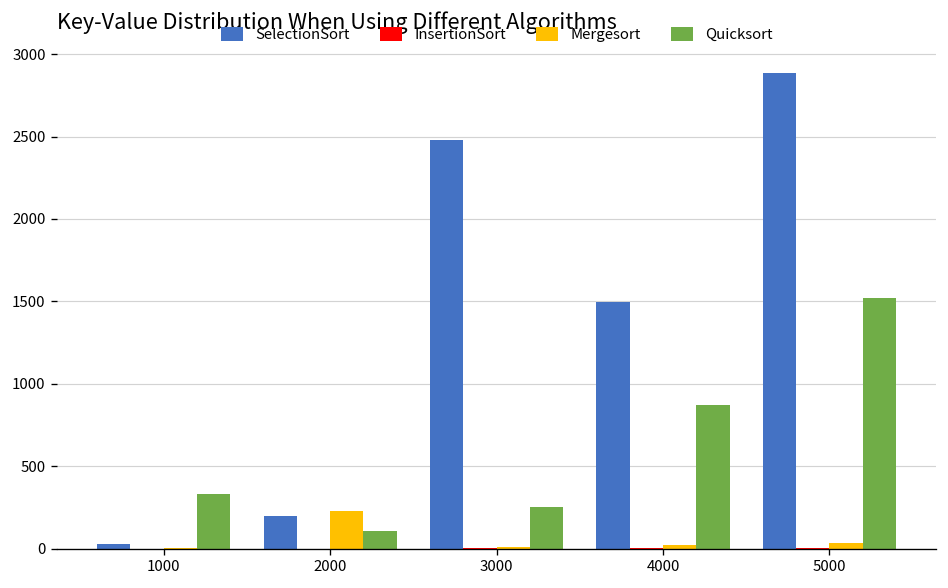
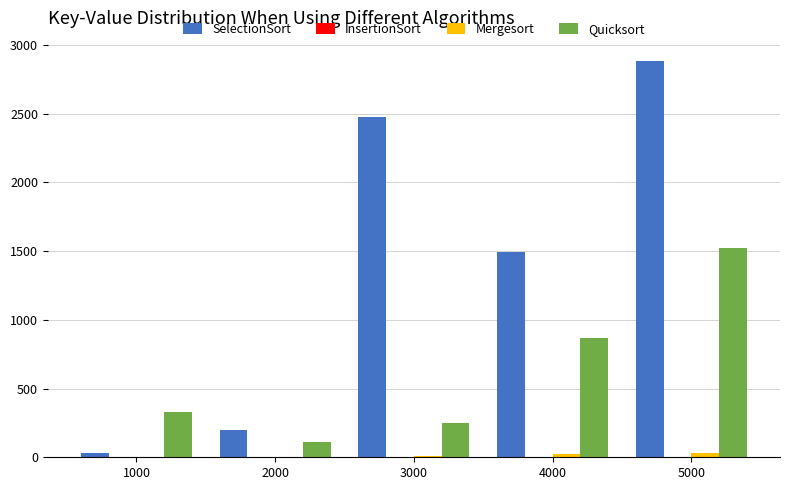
Mergesort, 2000: 230 -> 10
